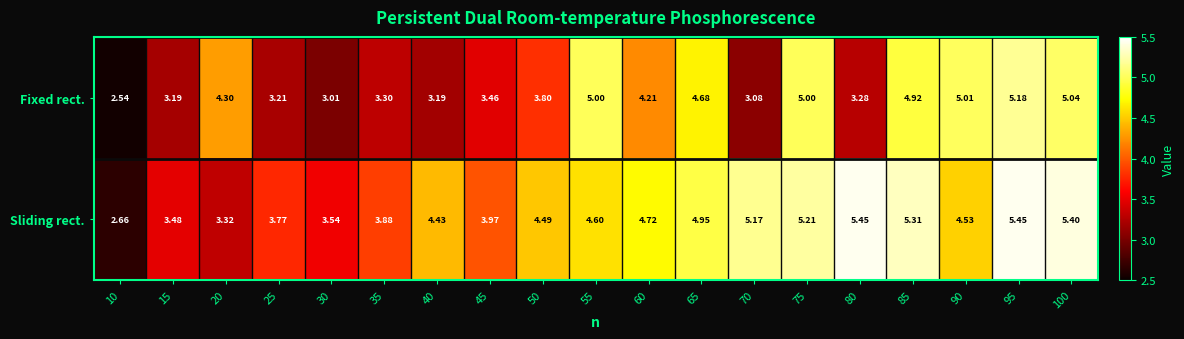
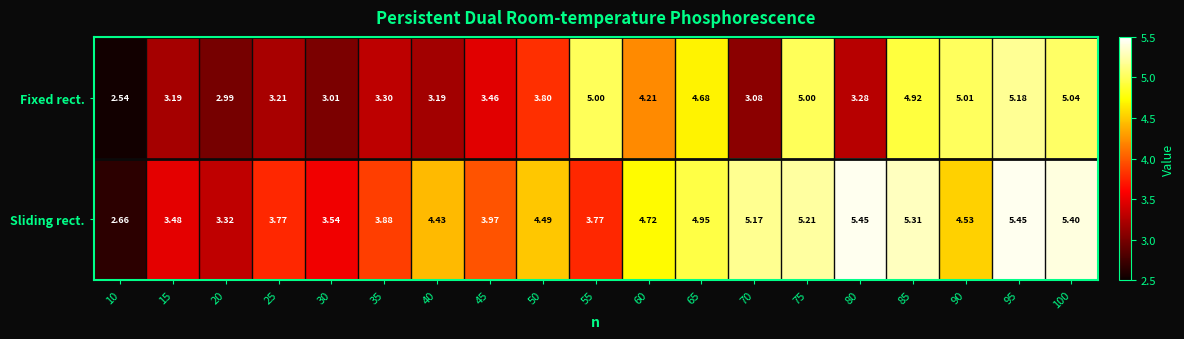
Fixed rect., 20: 4.30 -> 2.99
Sliding rect., 55: 4.60 -> 3.77
